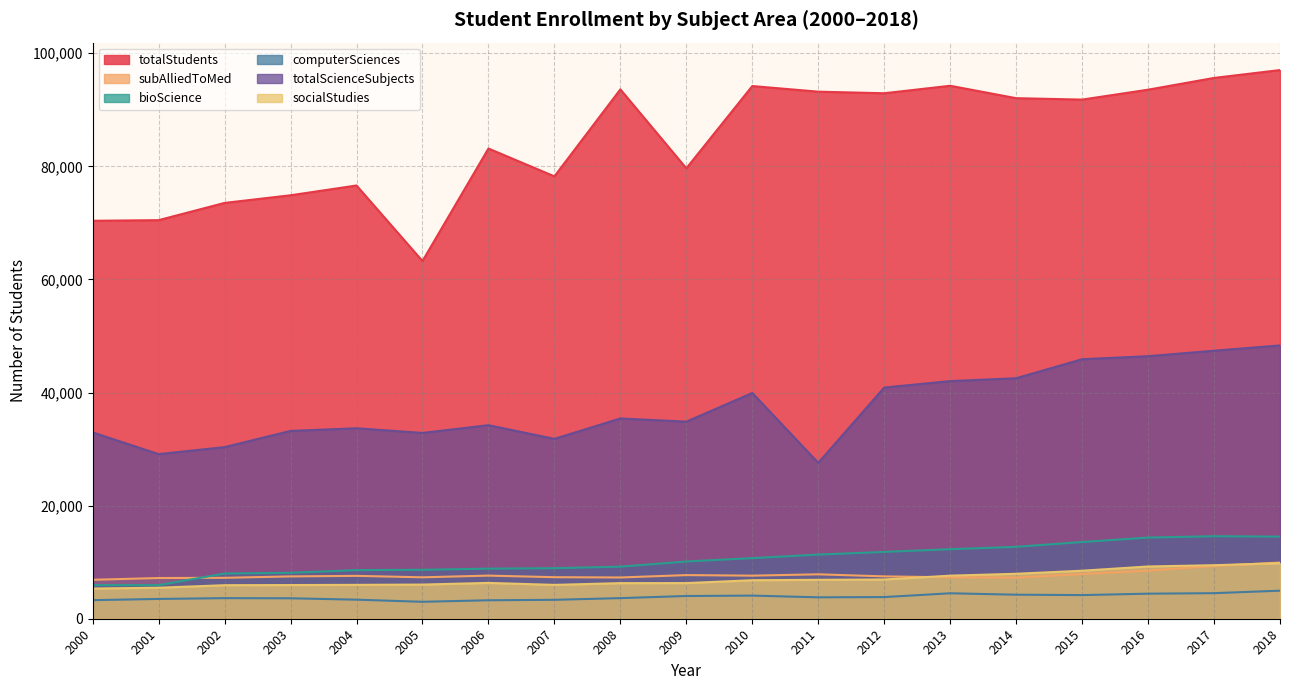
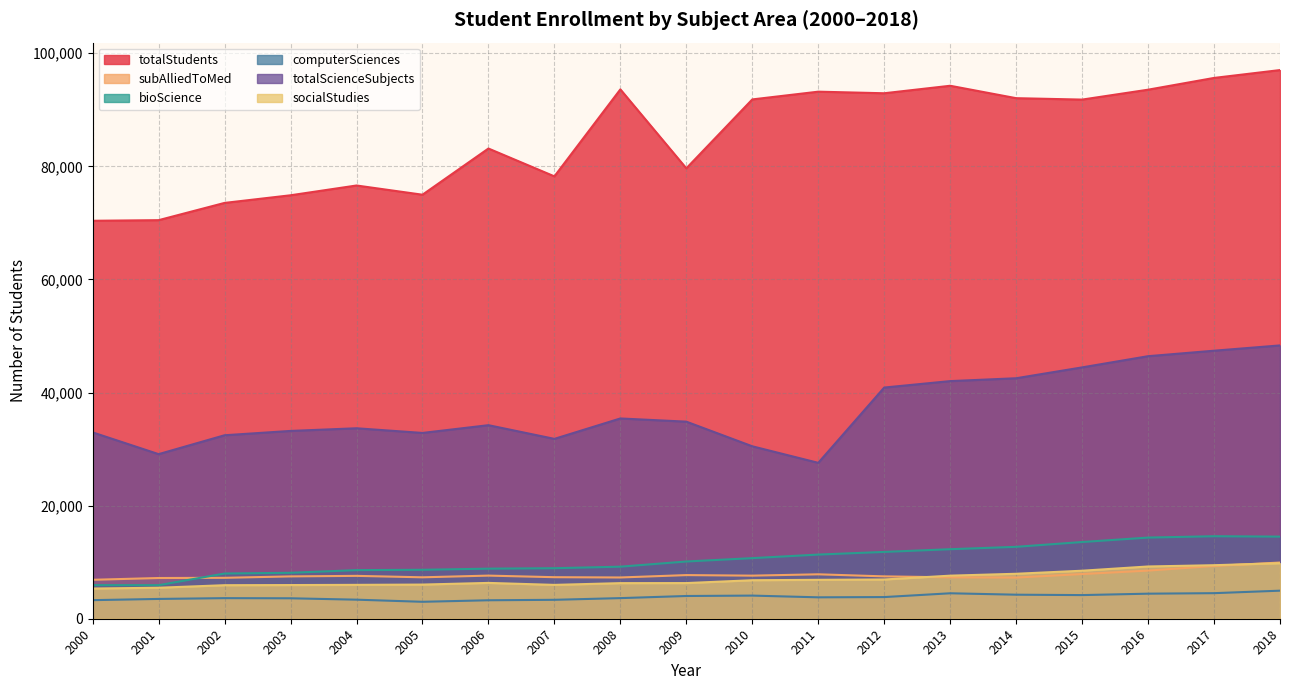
totalScienceSubjects, 2002: 30,000 -> 32,000
totalStudents, 2005: 63,000 -> 75,000
totalStudents, 2010: 94,000 -> 92,000
totalScienceSubjects, 2010: 40,000 -> 30,000
totalScienceSubjects, 2015: 46,000 -> 44,000
